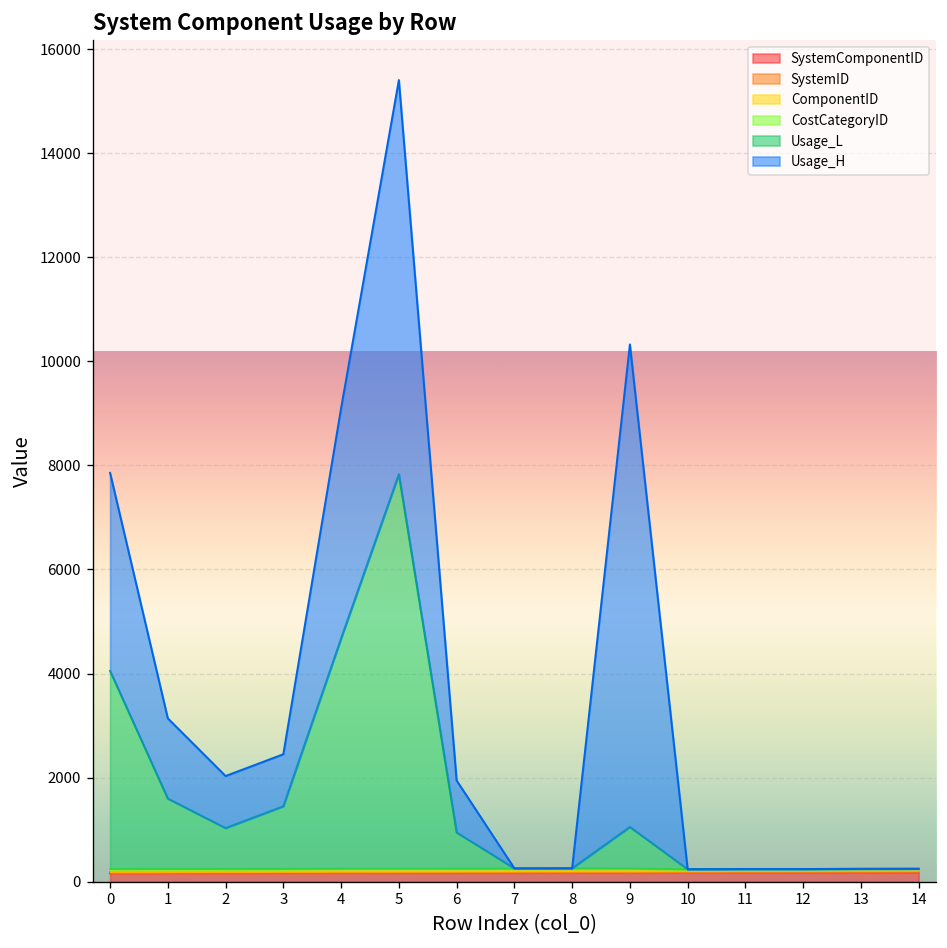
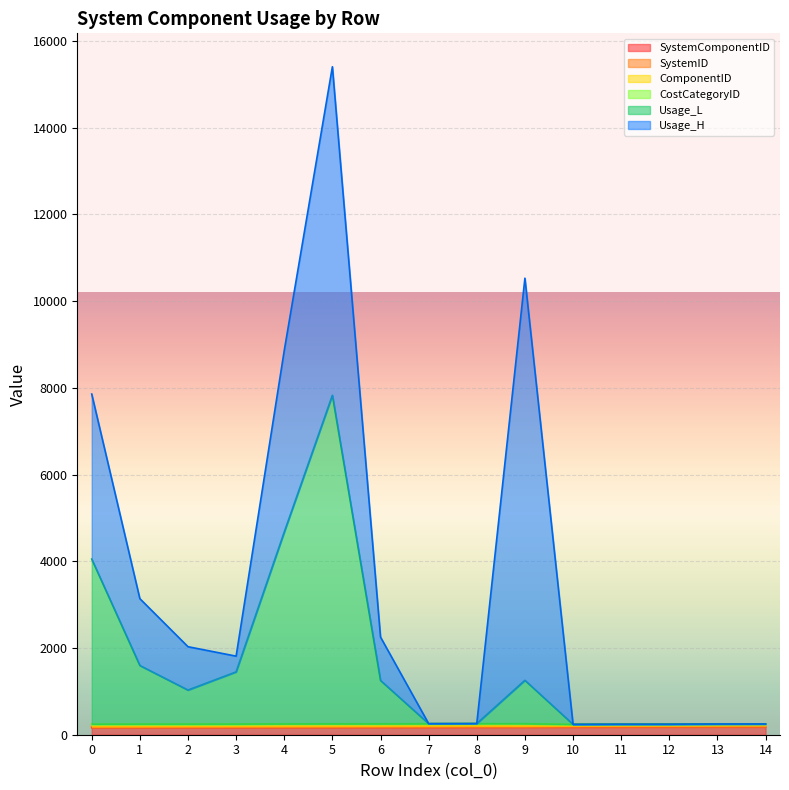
Usage_H, 3: 1000 -> 400
Usage_H, 4: 4400 -> 4200
Usage_L, 6: 700 -> 1000
Usage_L, 9: 800 -> 1000
